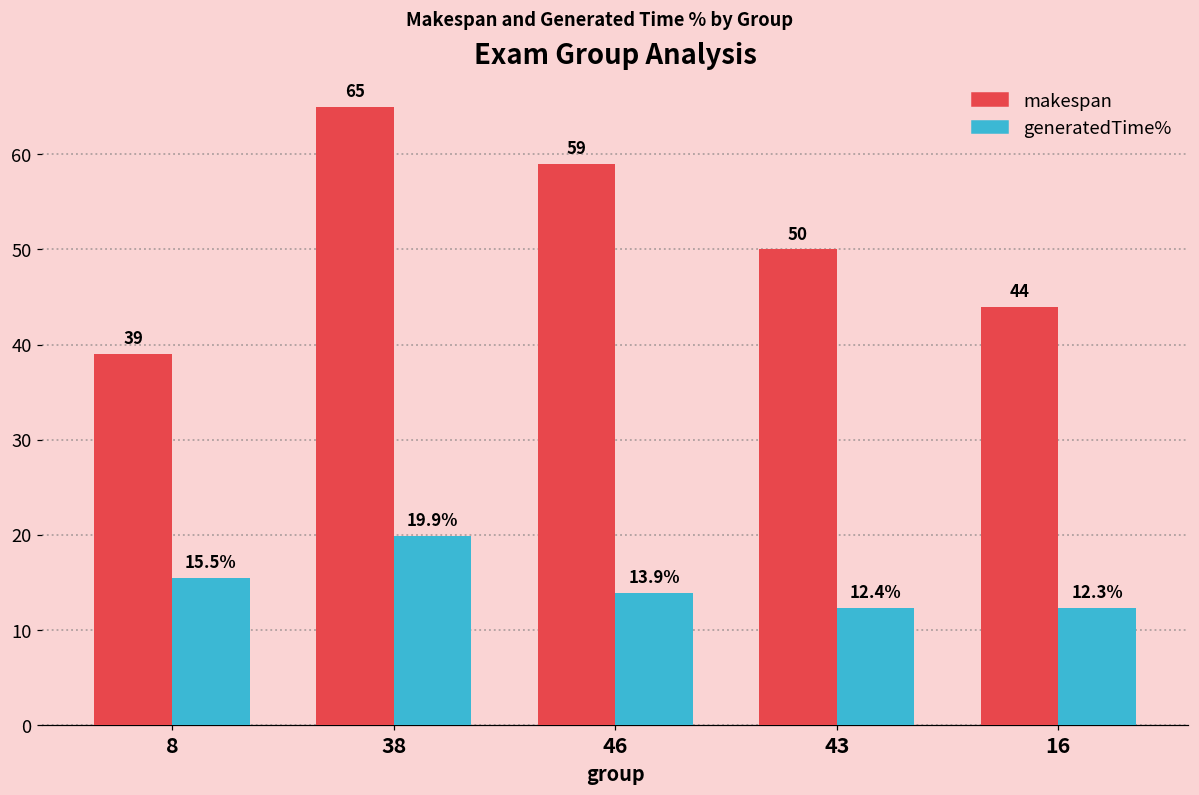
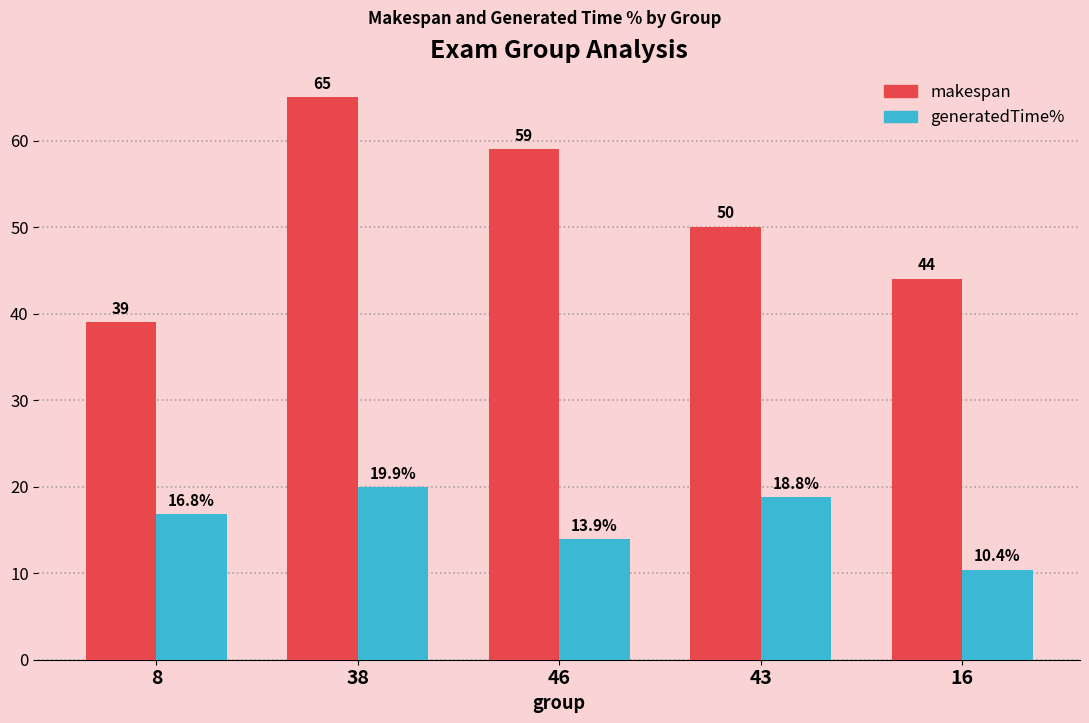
generatedTime%, 8: 15.5% -> 16.8%
generatedTime%, 43: 12.4% -> 18.8%
generatedTime%, 16: 12.3% -> 10.4%
